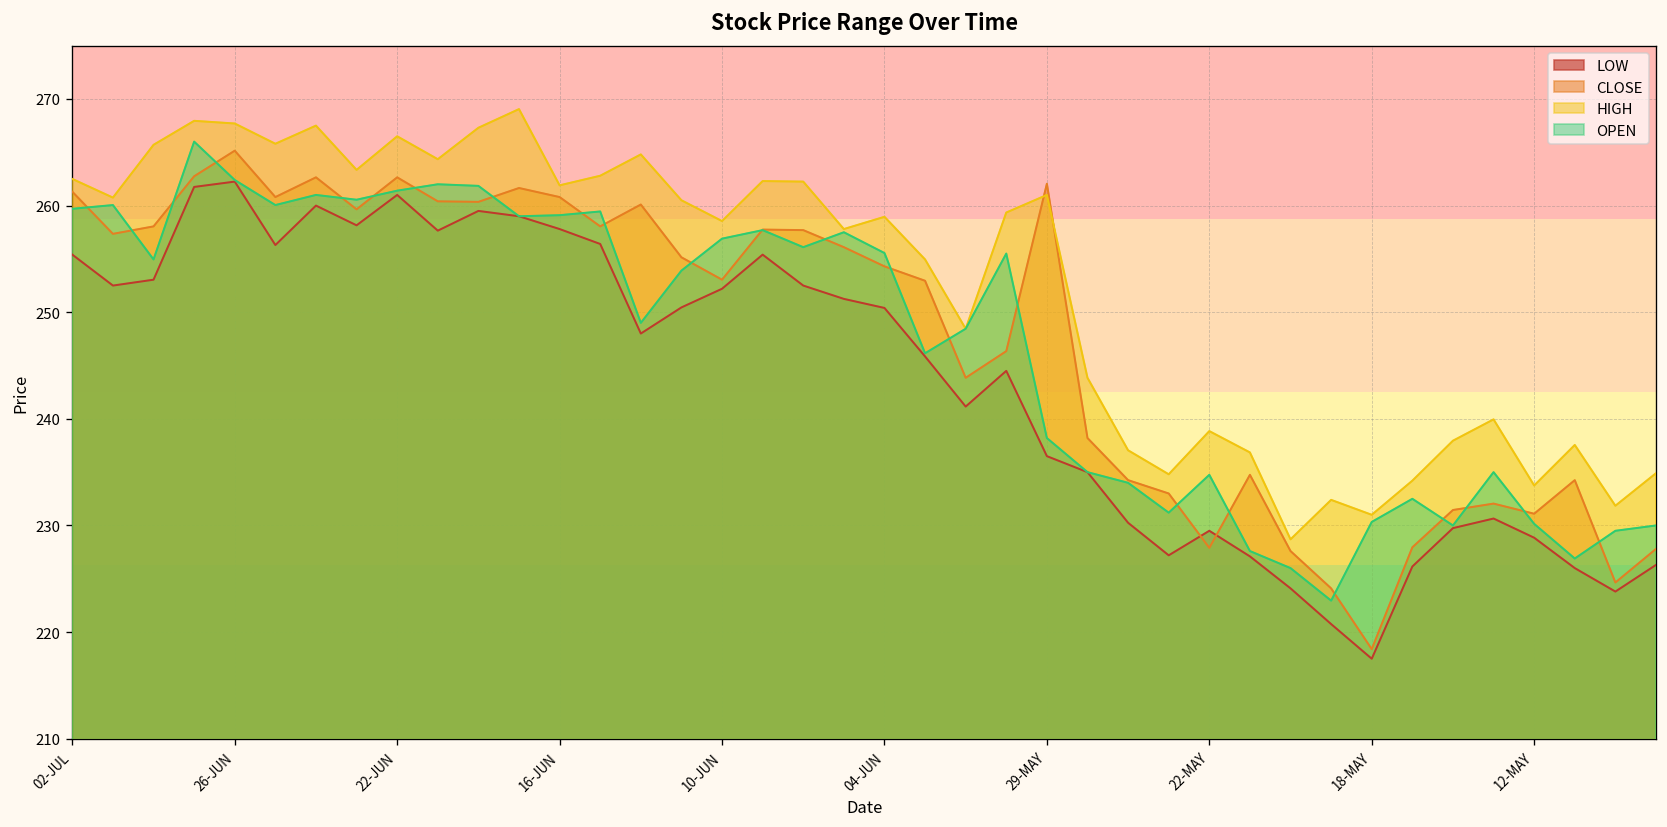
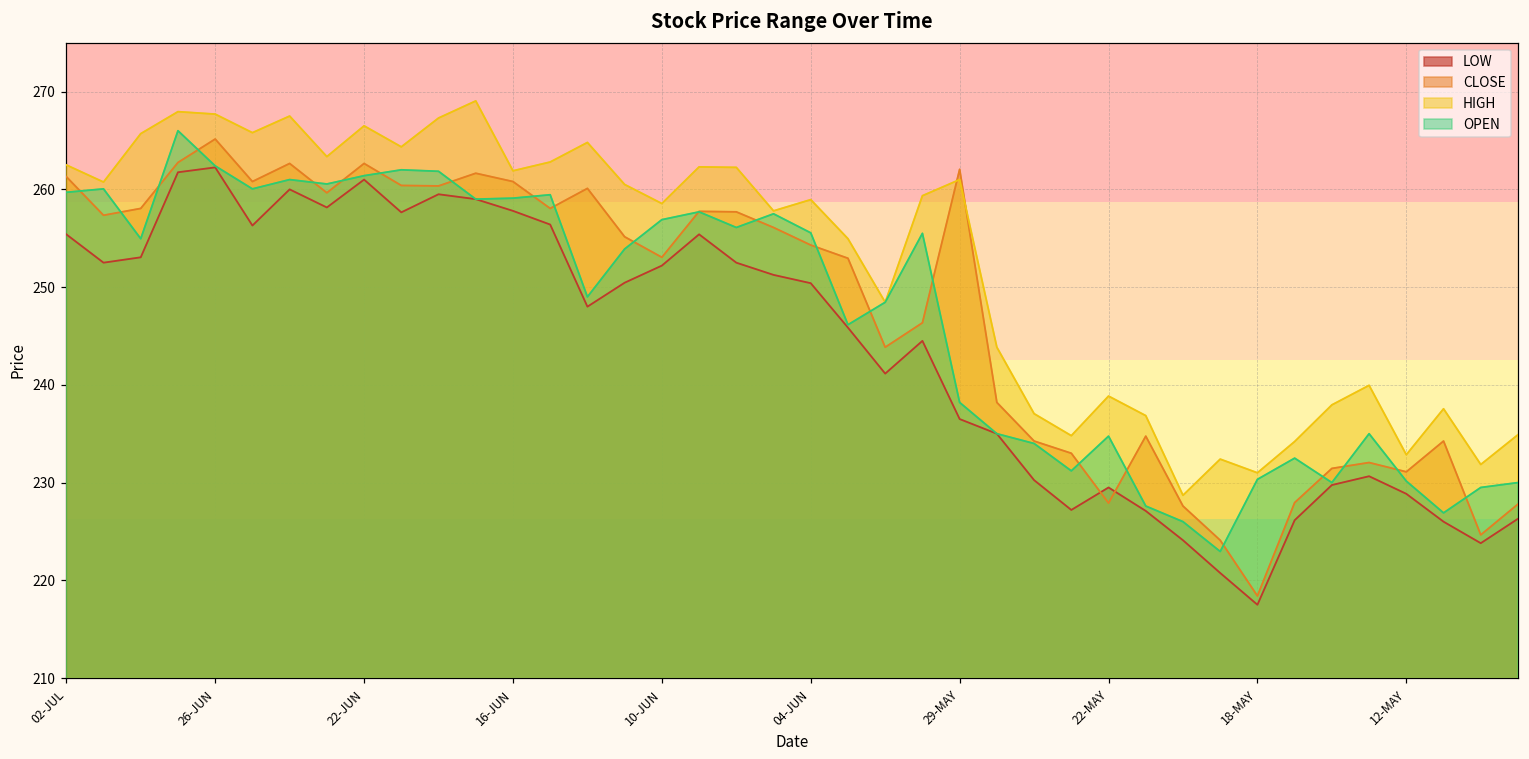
HIGH, 12-MAY: 234 -> 233
